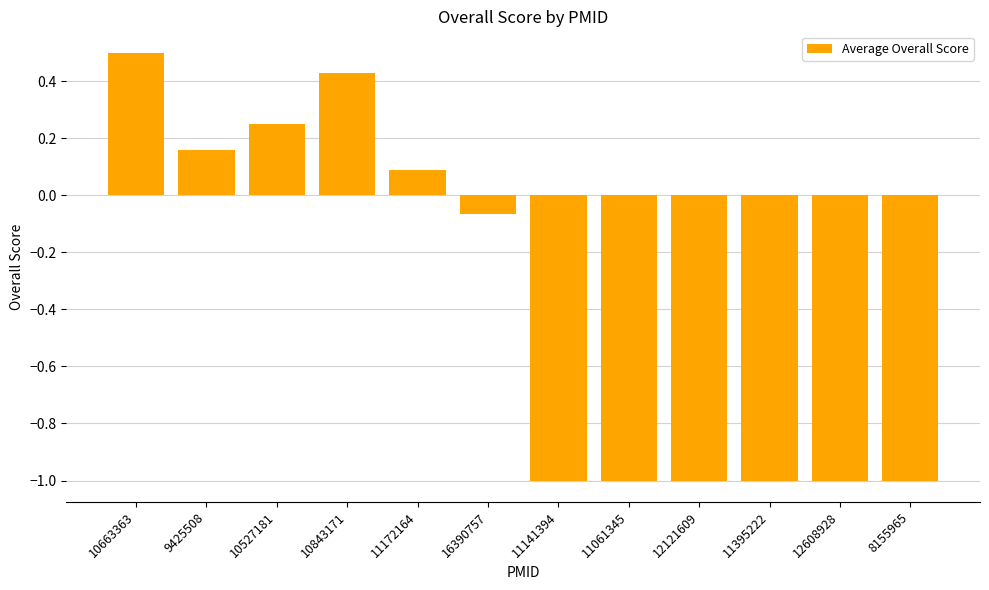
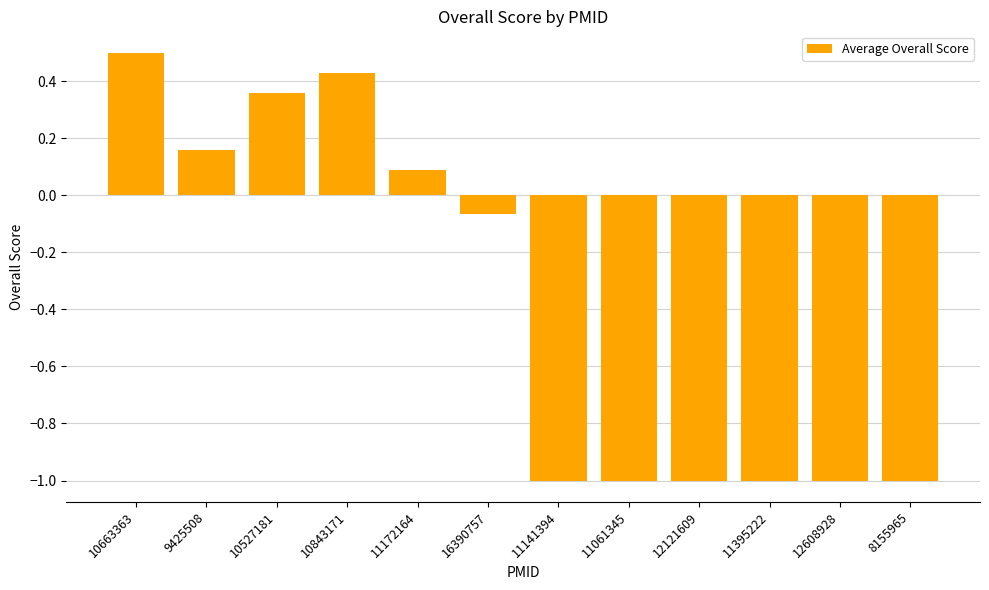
10527181: 0.25 -> 0.36
